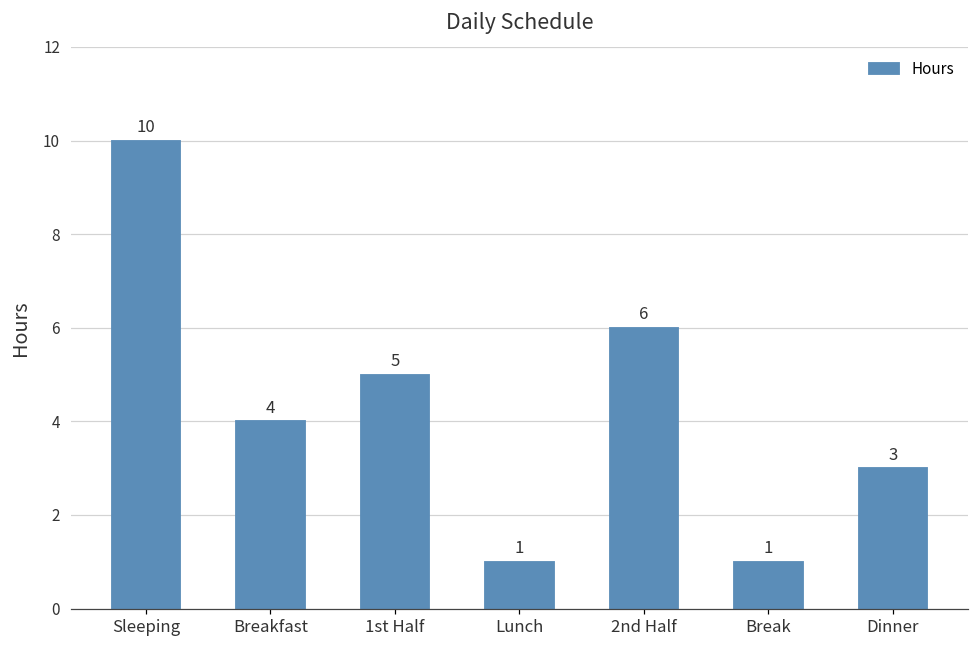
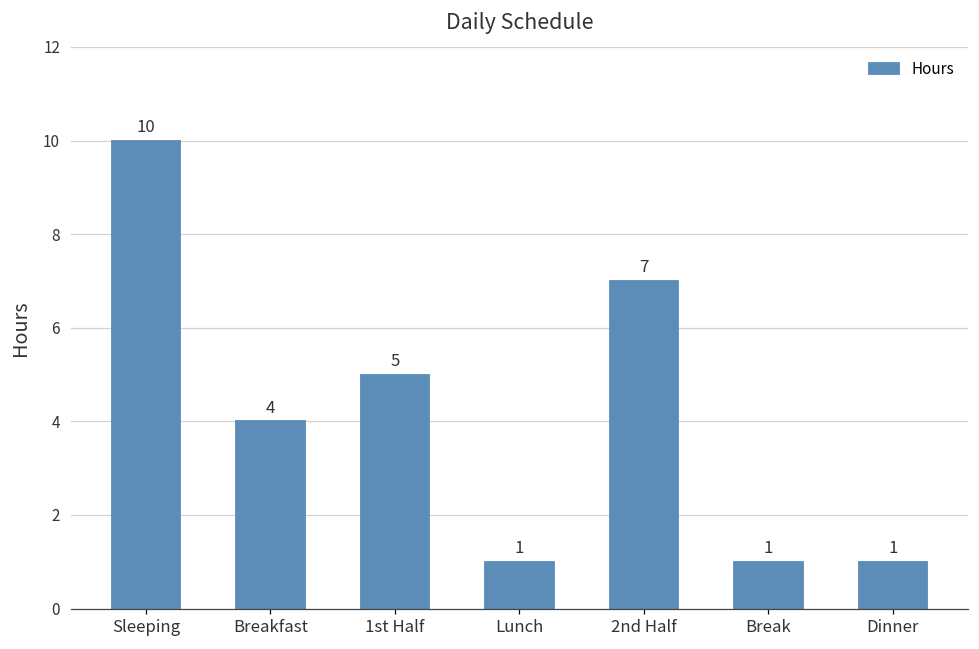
2nd Half: 6 -> 7
Dinner: 3 -> 1
